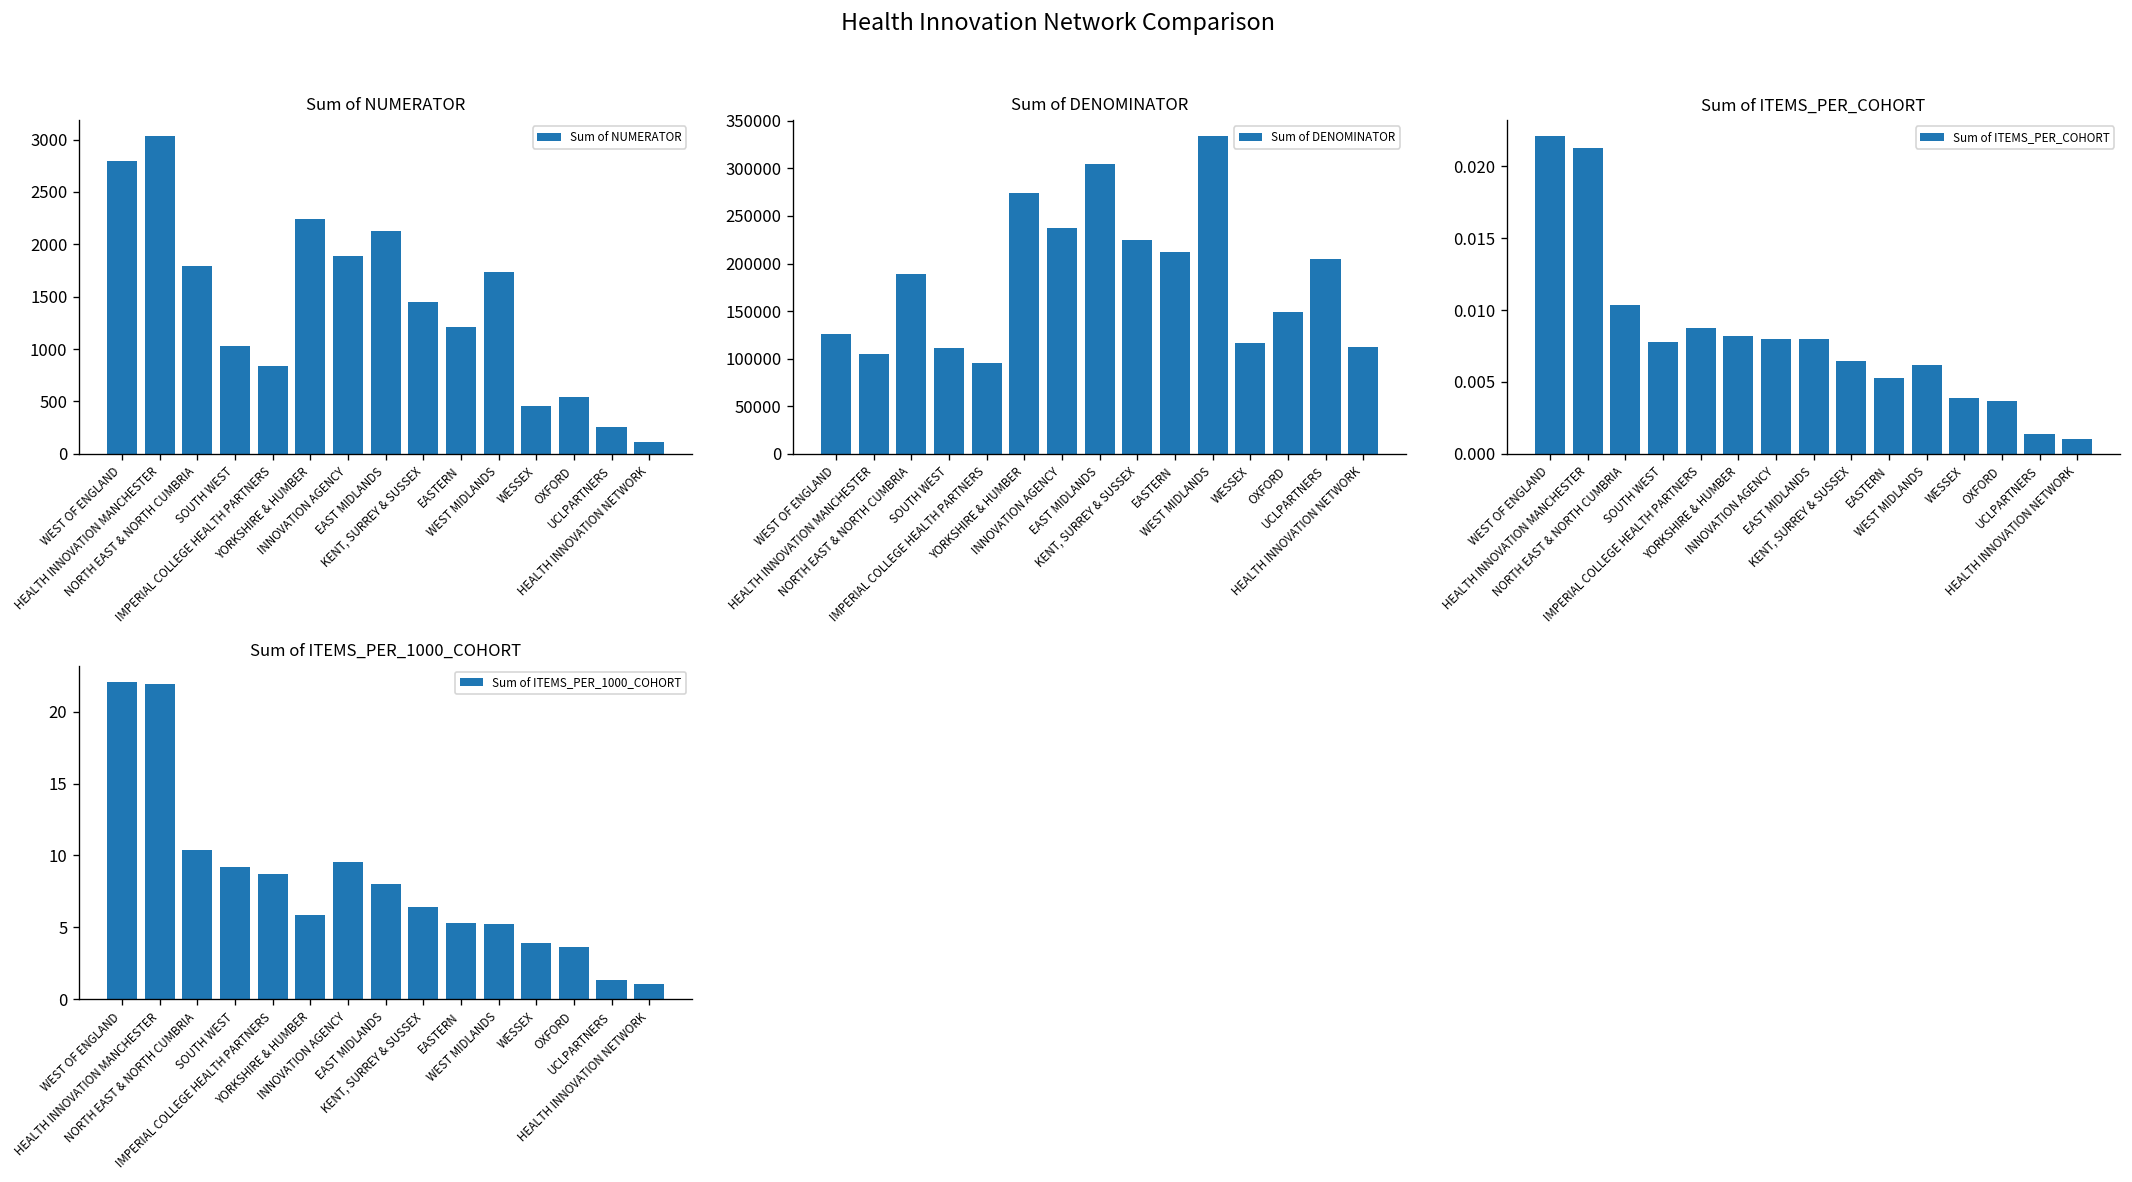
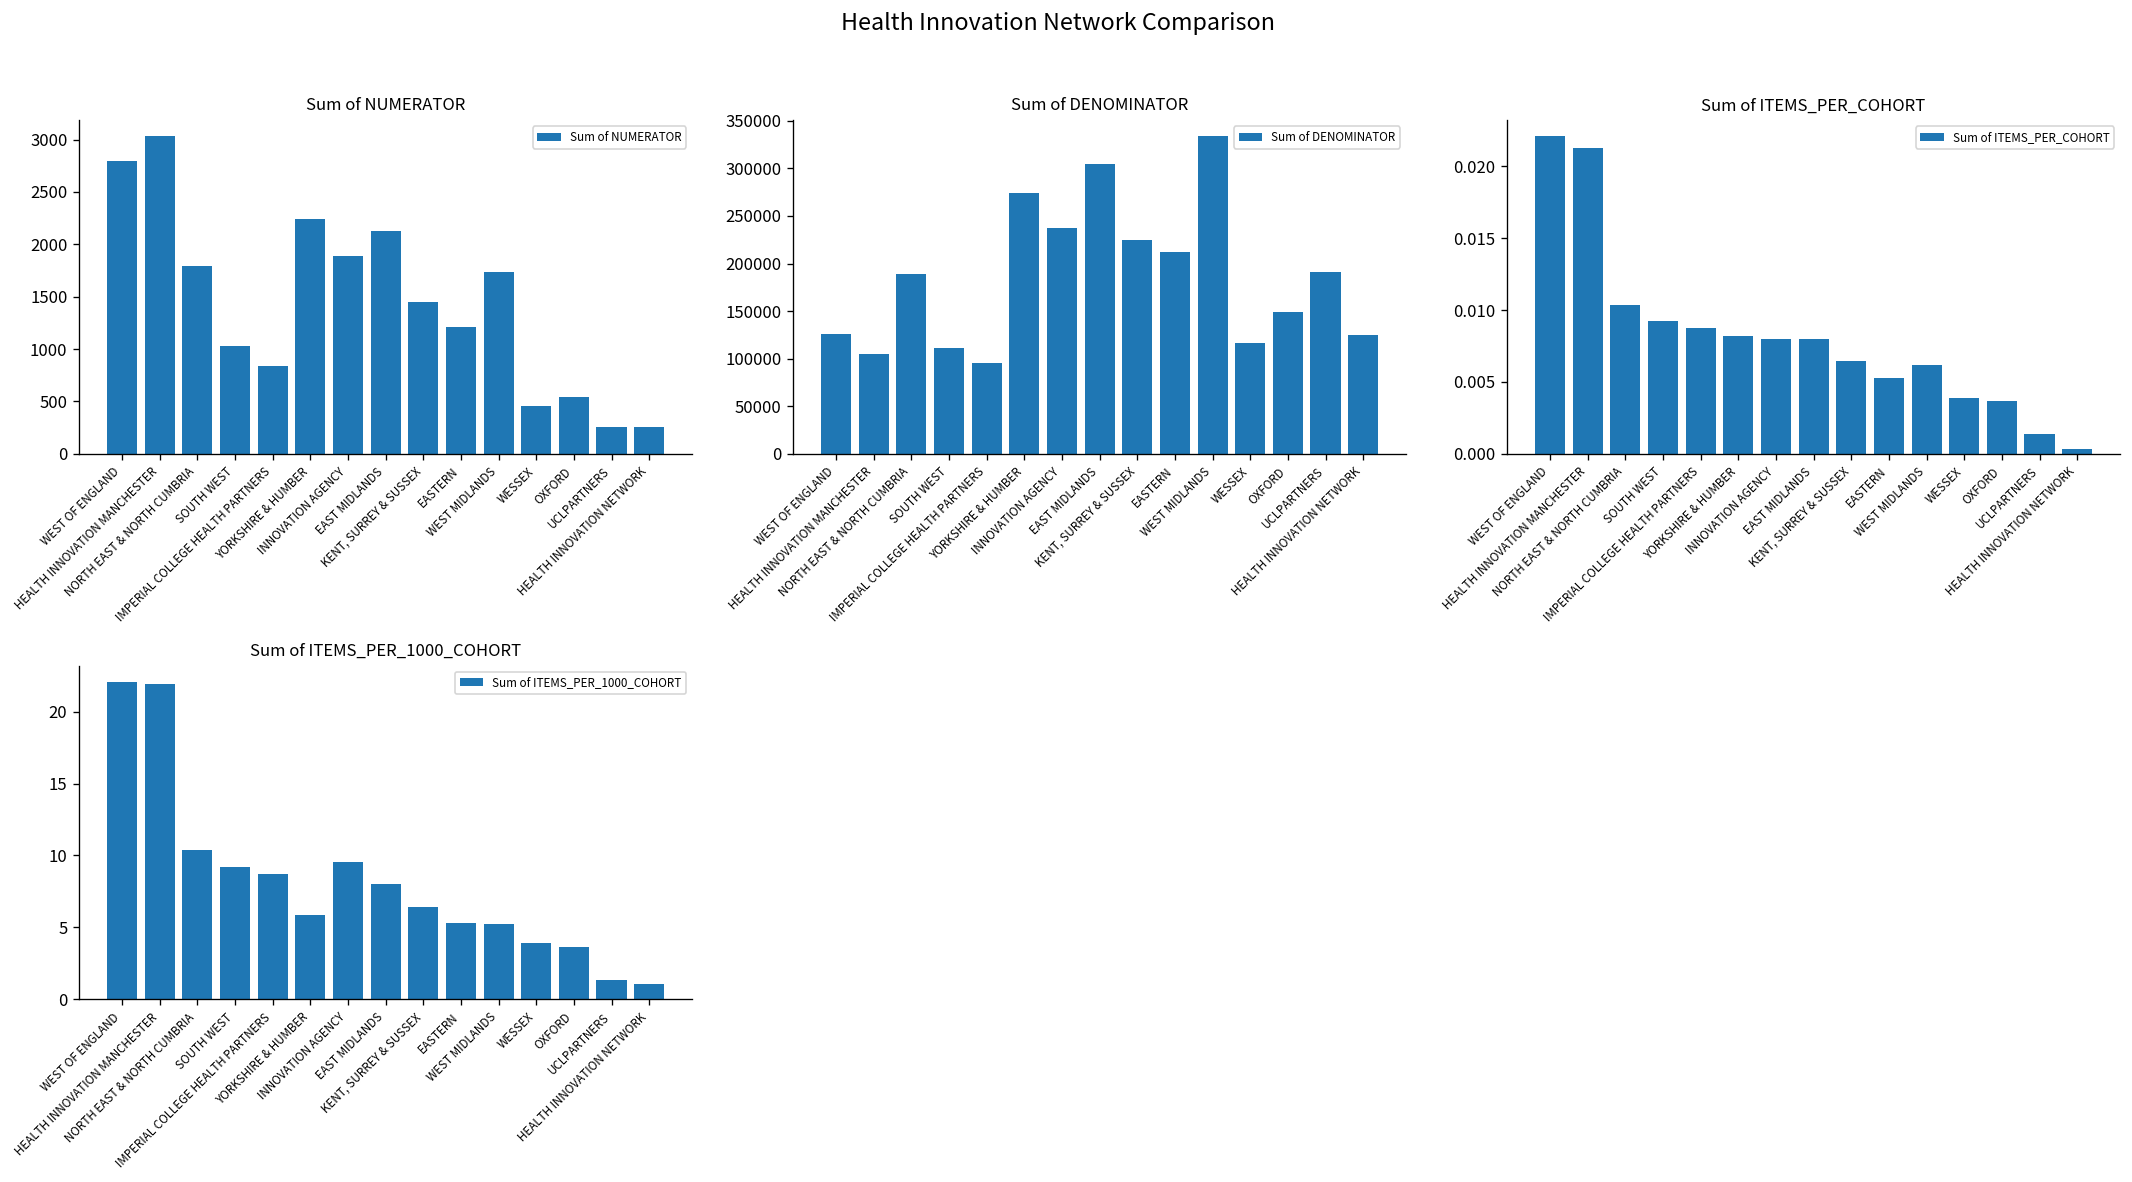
Sum of NUMERATOR, HEALTH INNOVATION NETWORK: 100 -> 300
Sum of DENOMINATOR, UCLPARTNERS: 200000 -> 190000
Sum of DENOMINATOR, HEALTH INNOVATION NETWORK: 110000 -> 130000
Sum of ITEMS_PER_COHORT, SOUTH WEST: 0.0078 -> 0.0092
Sum of ITEMS_PER_COHORT, HEALTH INNOVATION NETWORK: 0.0010 -> 0.0003
